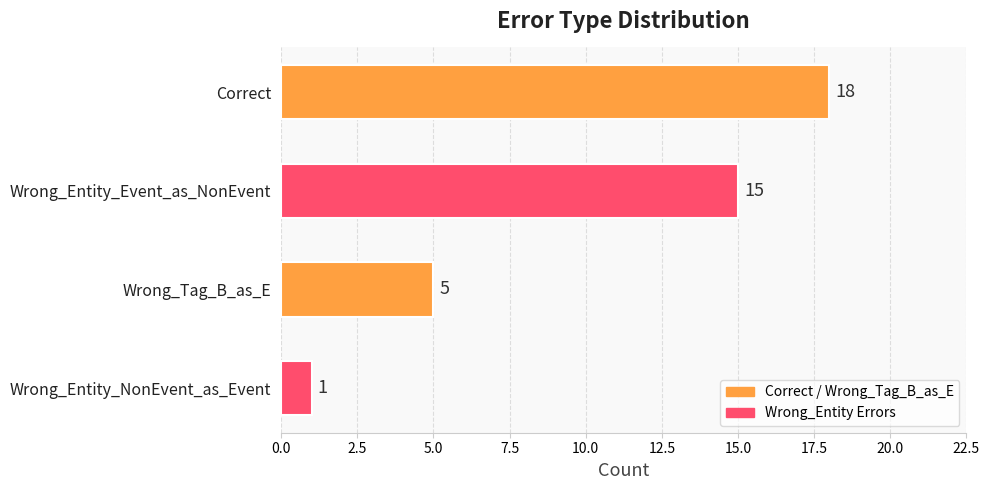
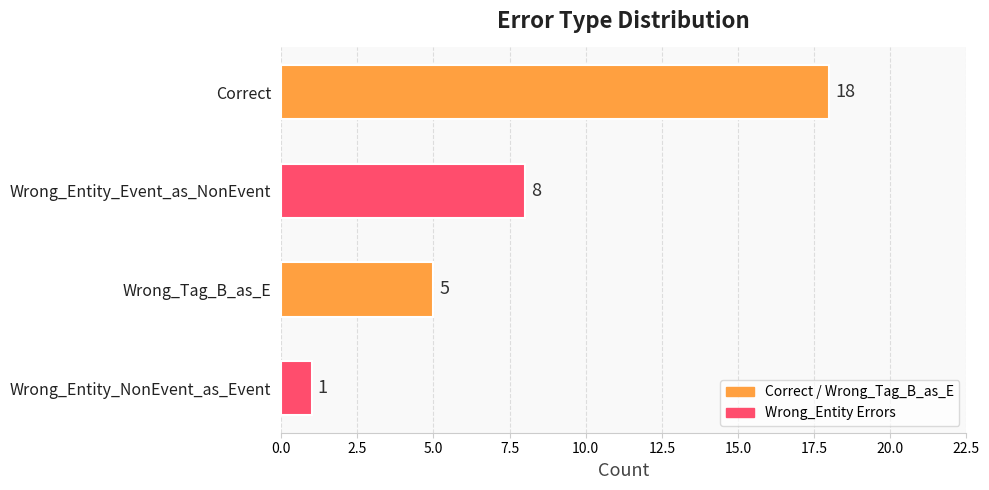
Wrong_Entity_Event_as_NonEvent: 15 -> 8
